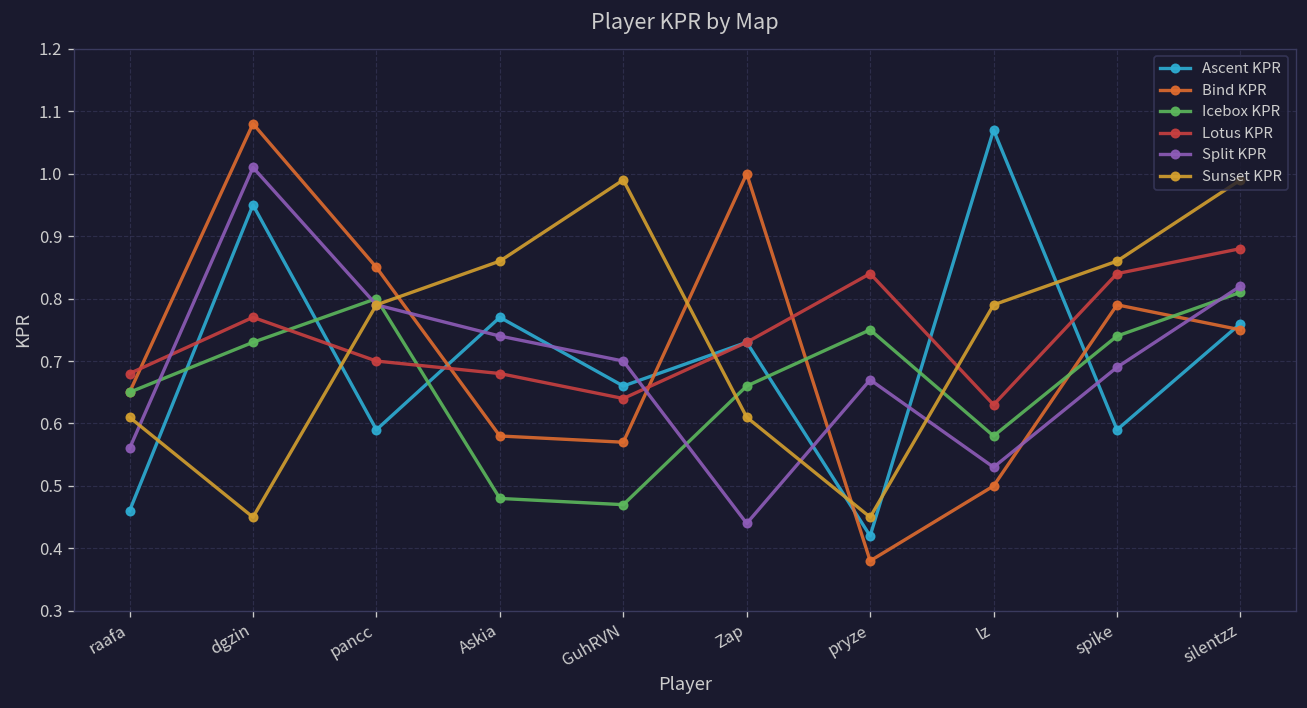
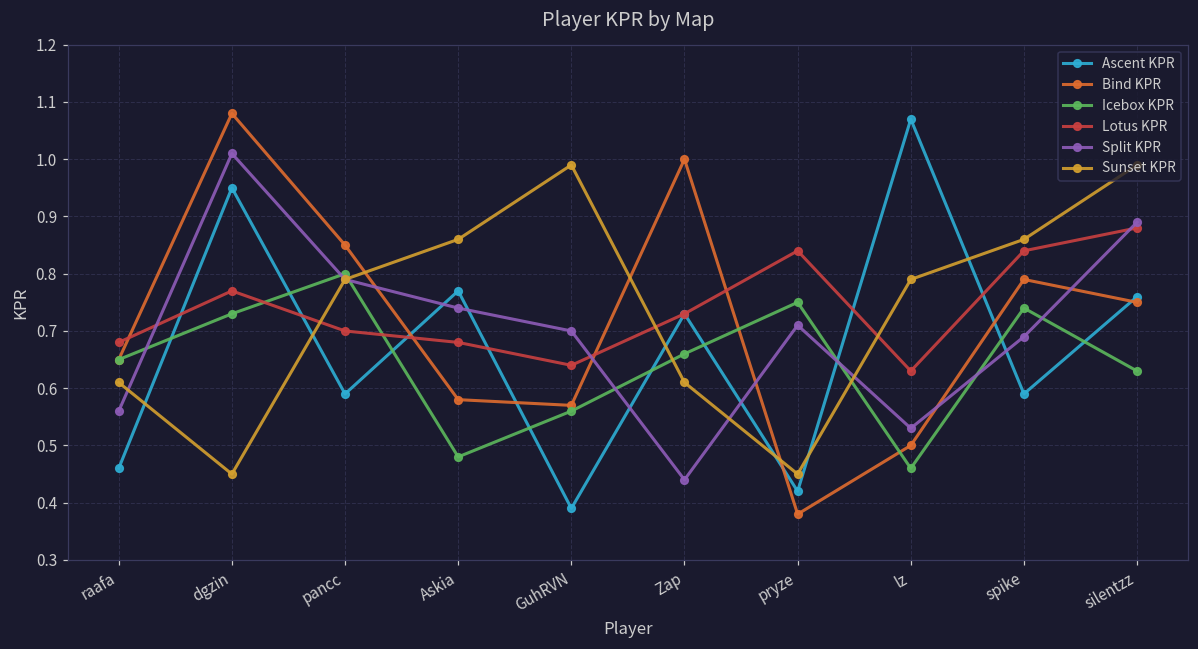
Ascent KPR, GuhRVN: 0.66 -> 0.39
Icebox KPR, GuhRVN: 0.47 -> 0.56
Split KPR, pryze: 0.67 -> 0.71
Icebox KPR, lz: 0.58 -> 0.46
Icebox KPR, silentzz: 0.81 -> 0.63
Split KPR, silentzz: 0.82 -> 0.89
